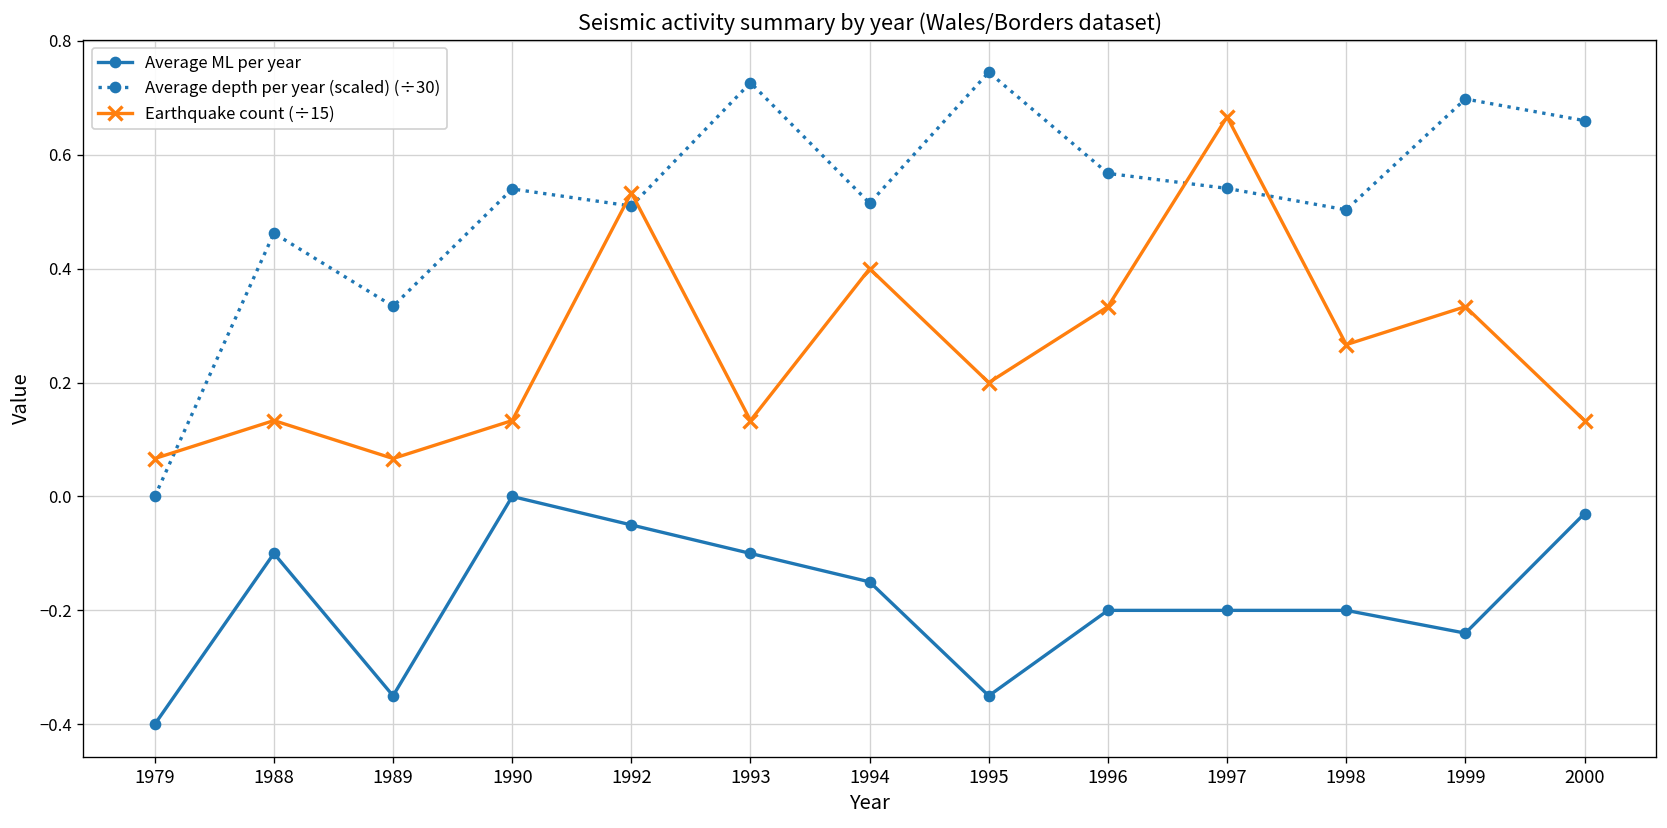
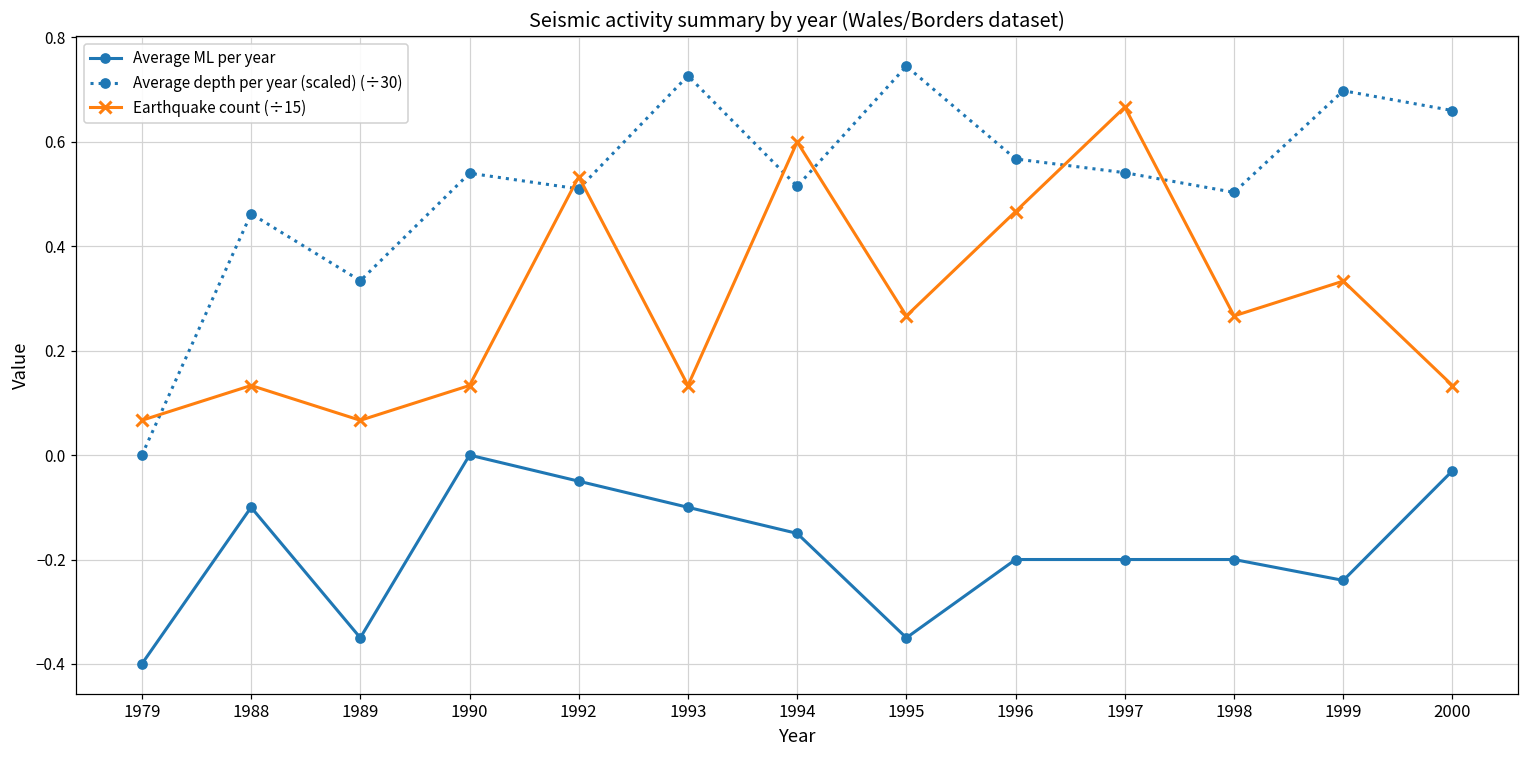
Earthquake count (÷15), 1994: 0.40 -> 0.60
Earthquake count (÷15), 1995: 0.20 -> 0.27
Earthquake count (÷15), 1996: 0.33 -> 0.47
